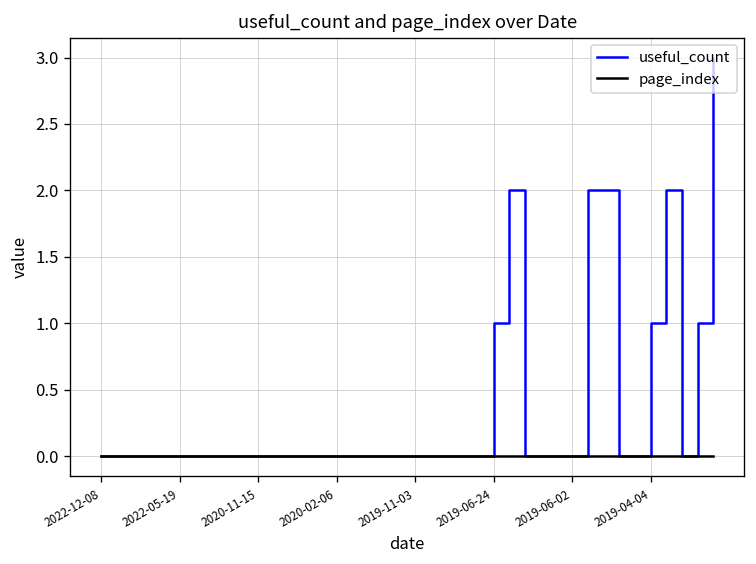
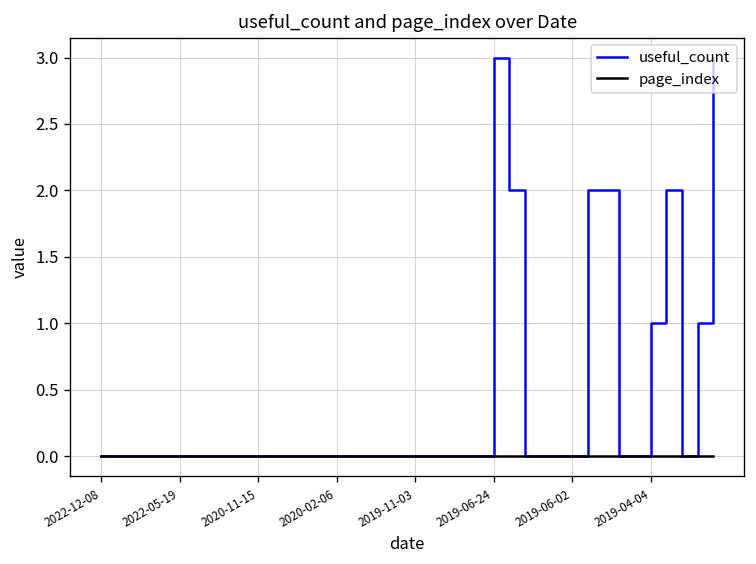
useful_count, 2019-06-24: 1 -> 3
